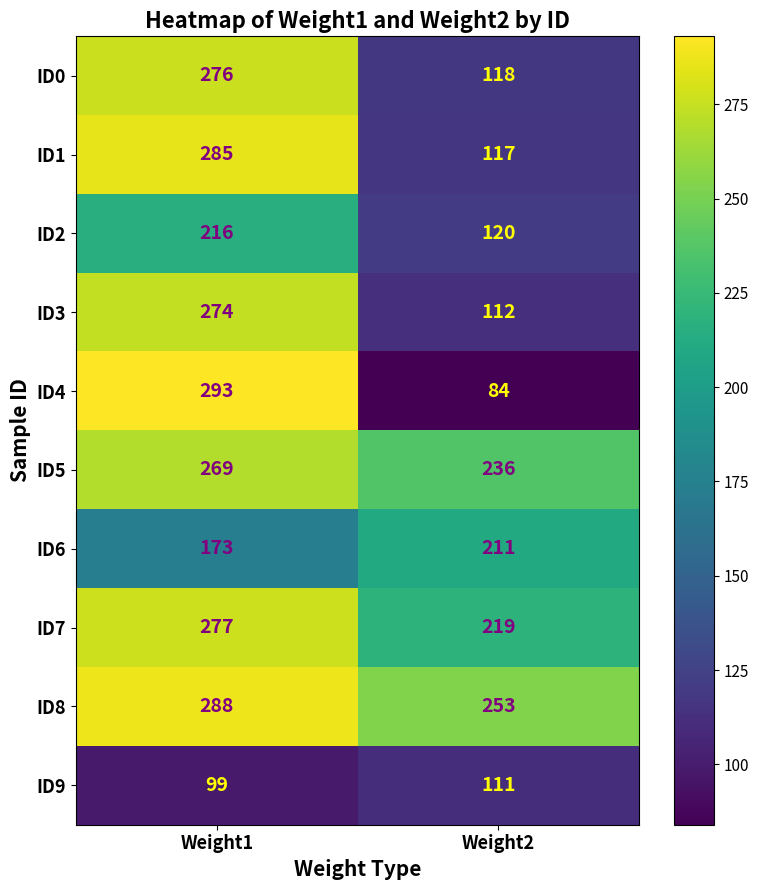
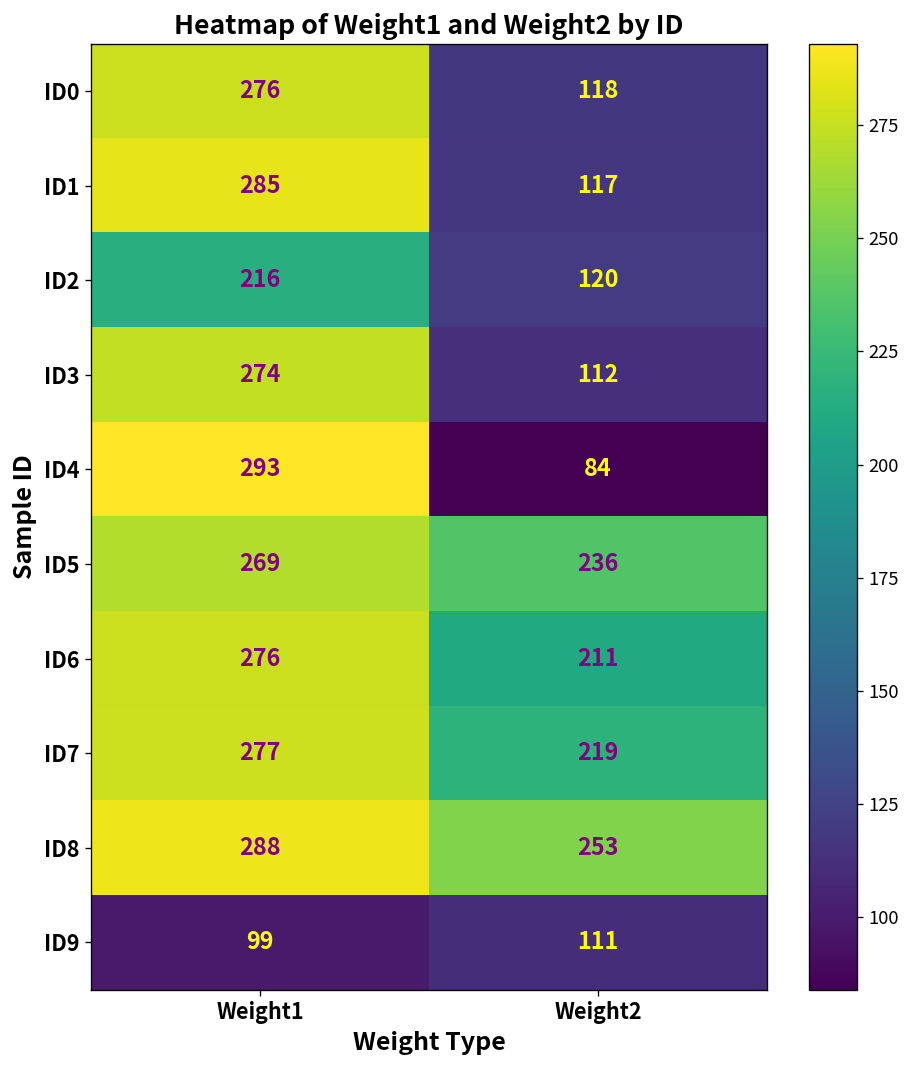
ID6, Weight1: 173 -> 276
